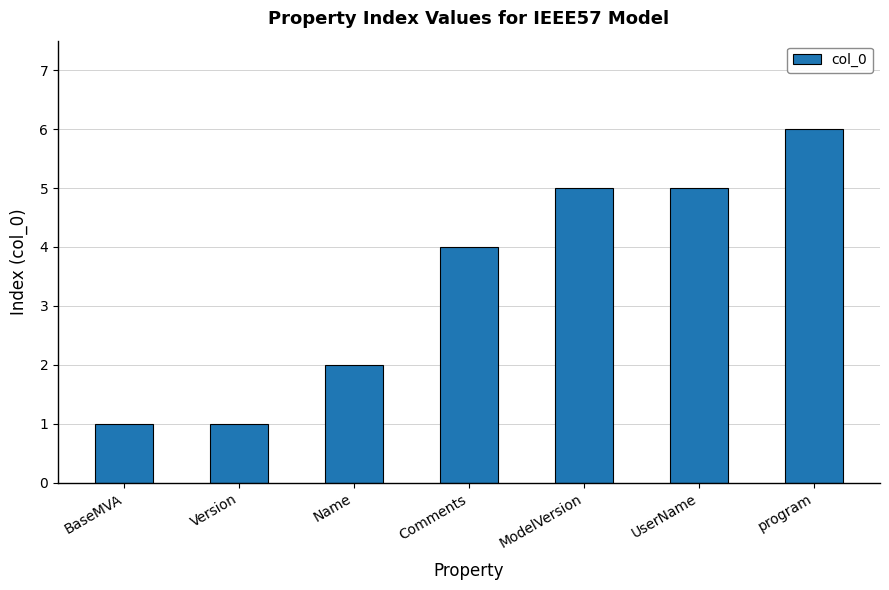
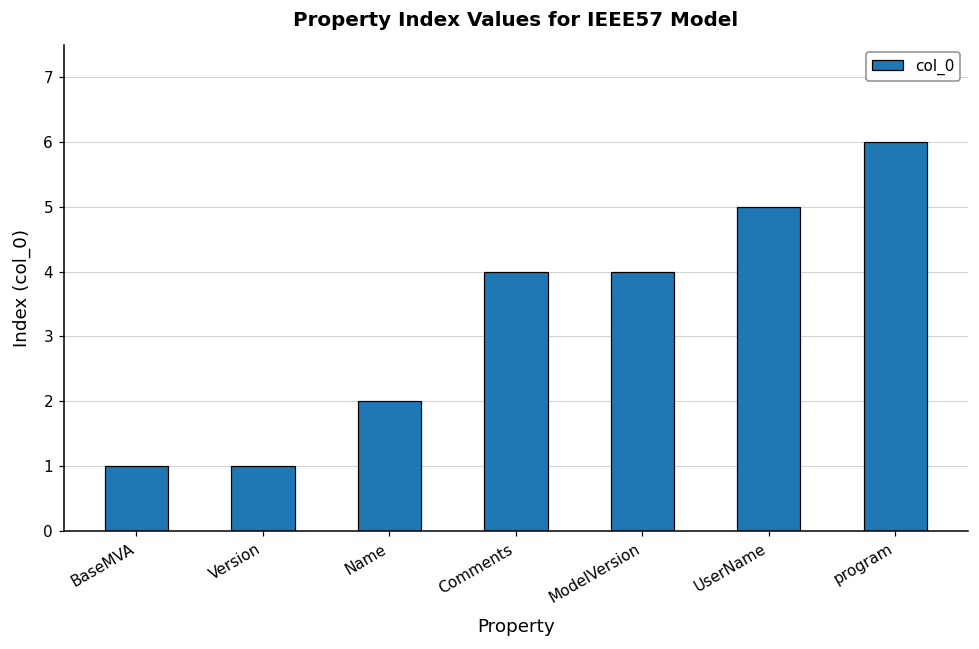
ModelVersion: 5 -> 4
